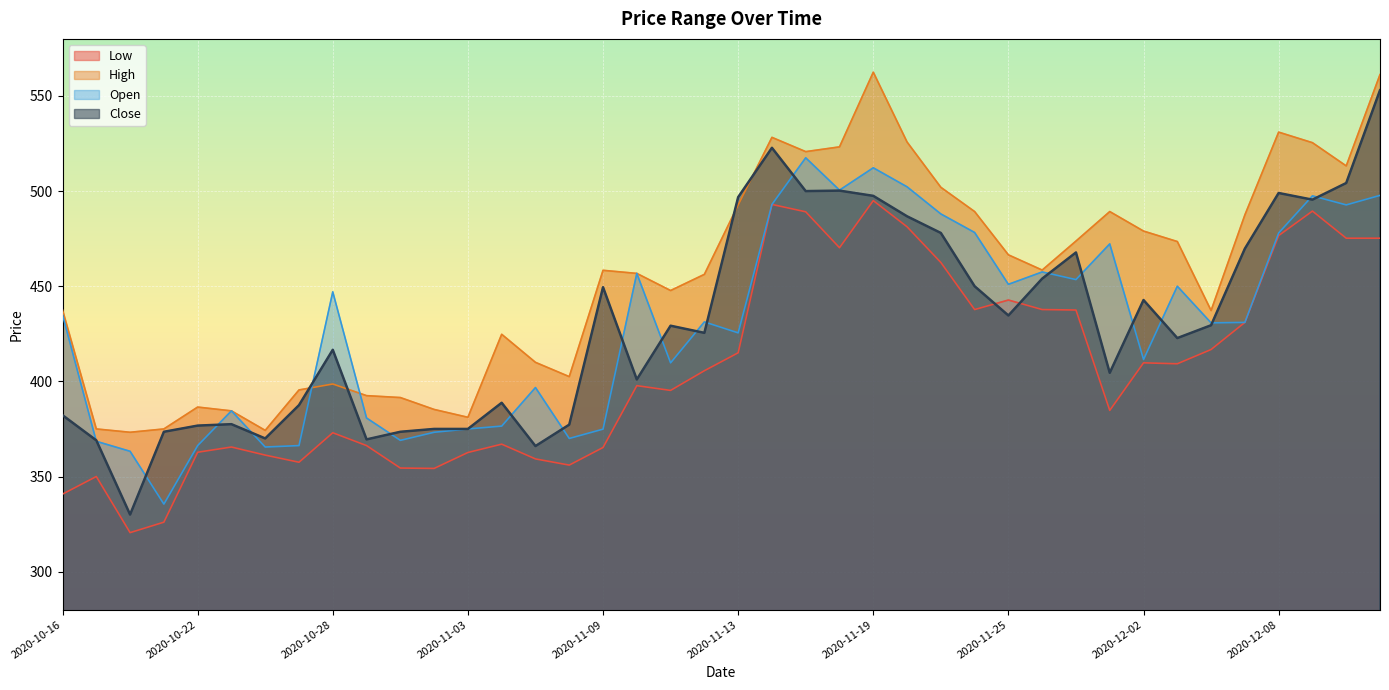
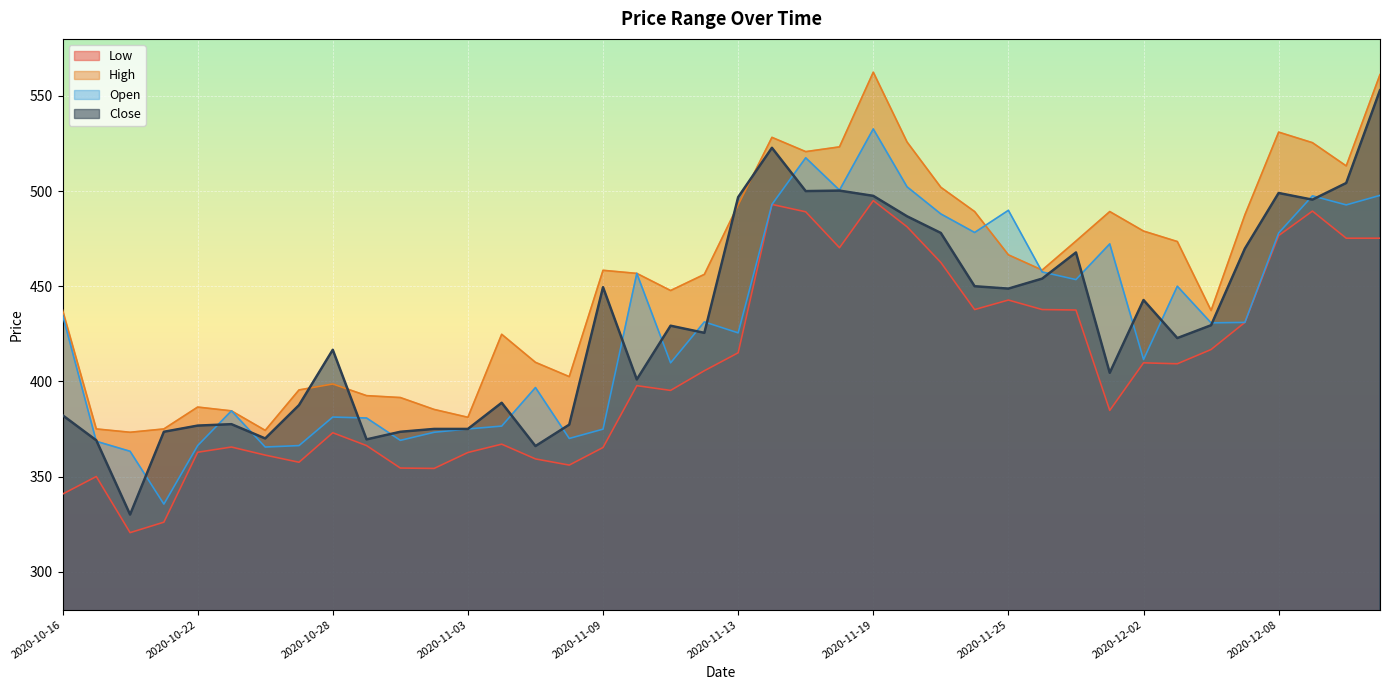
Open, 2020-10-28: 447 -> 381
Open, 2020-11-19: 512 -> 533
Open, 2020-11-25: 451 -> 490
Close, 2020-11-25: 435 -> 449
